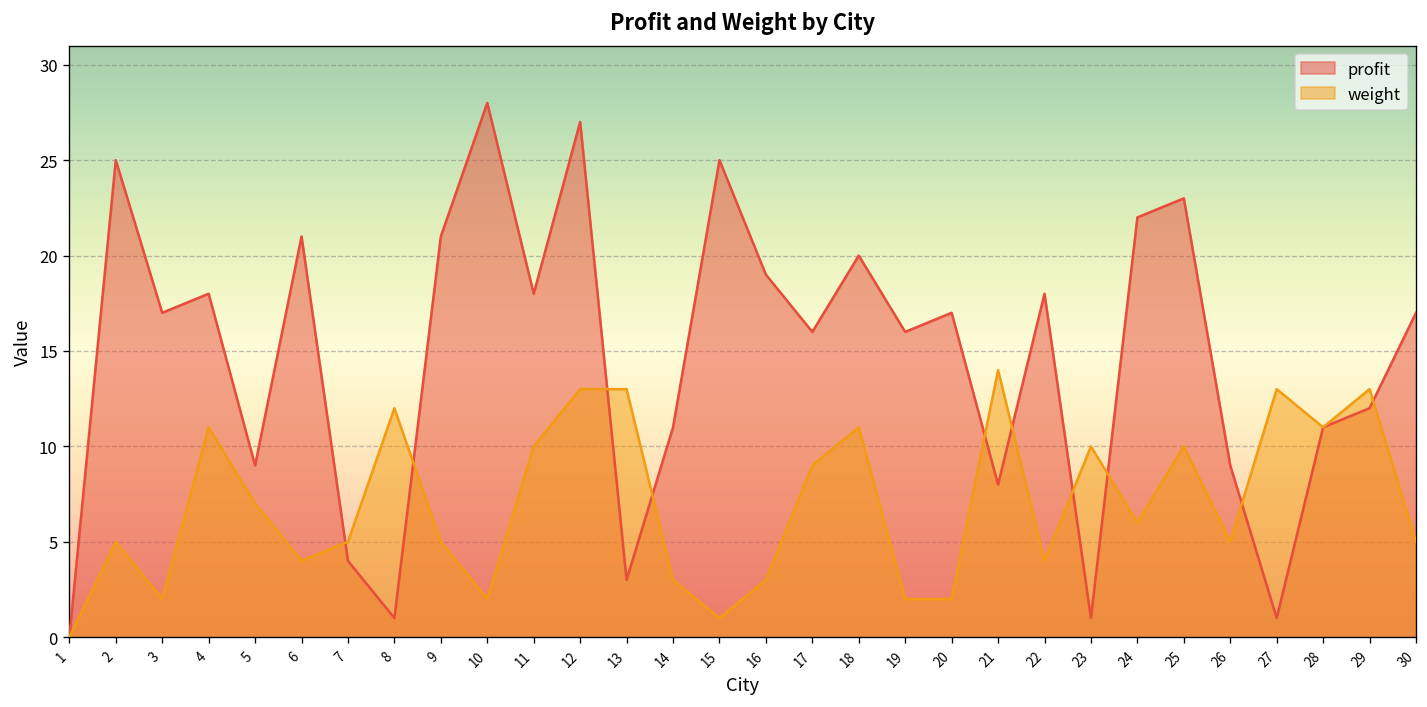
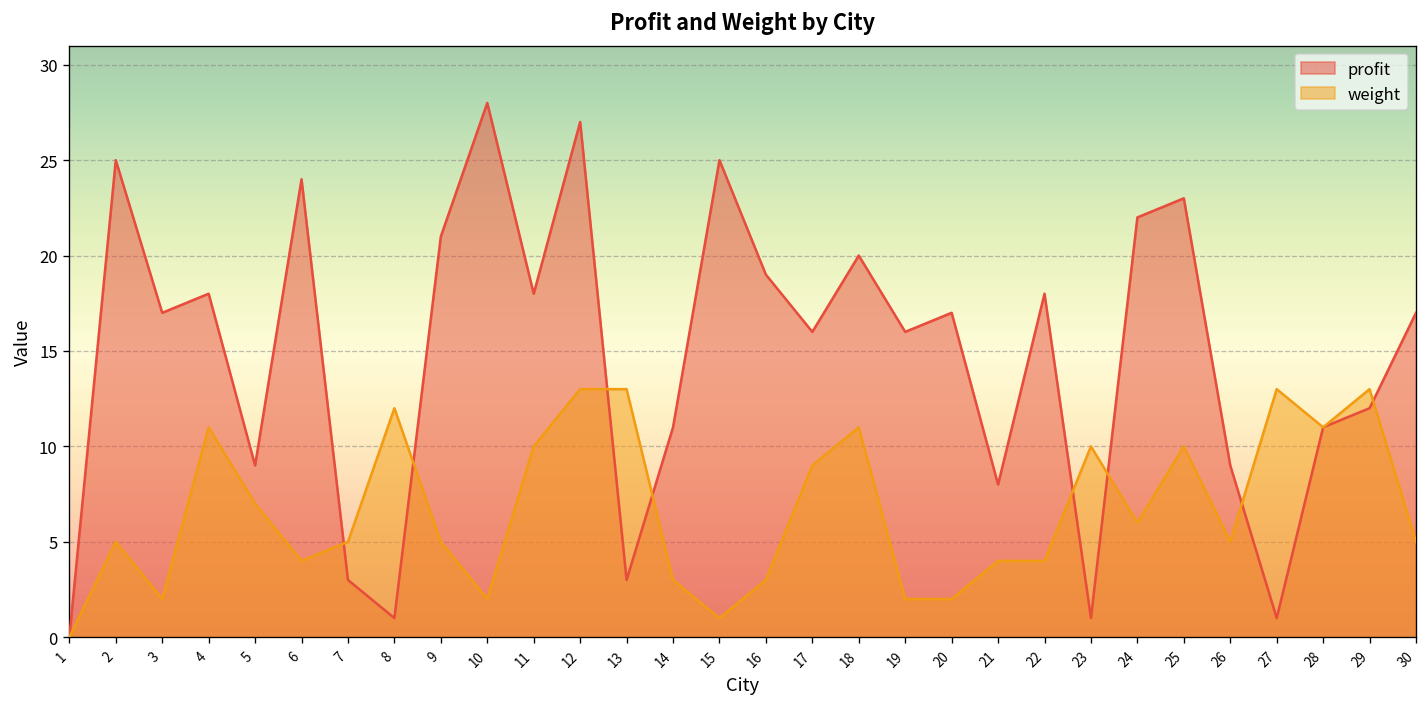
profit, 6: 21 -> 24
profit, 7: 4 -> 3
weight, 21: 14 -> 4
